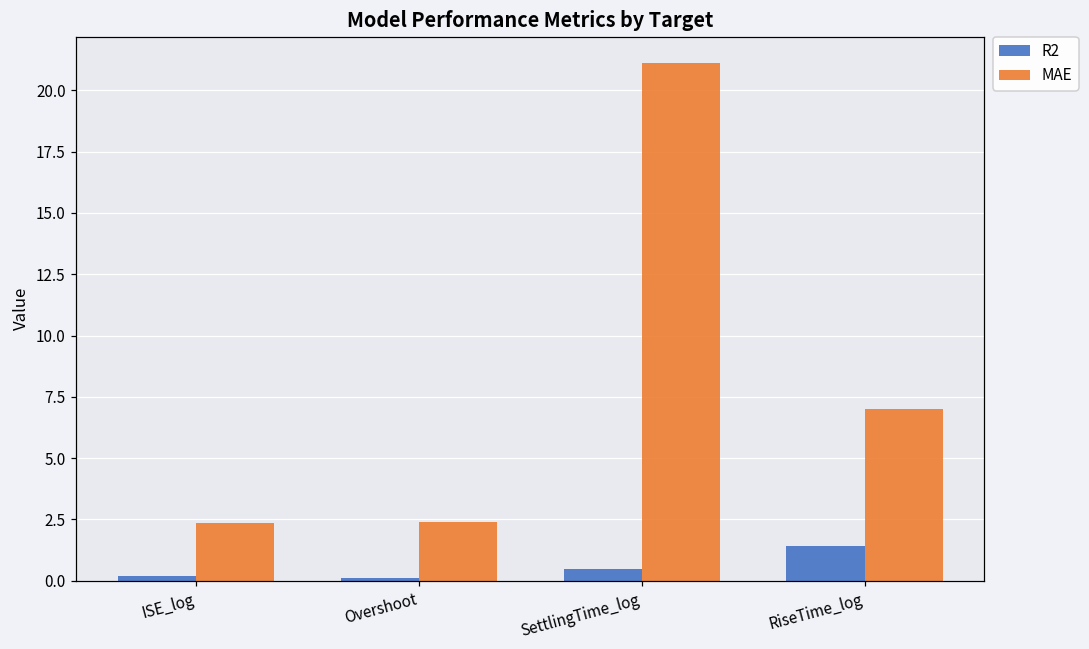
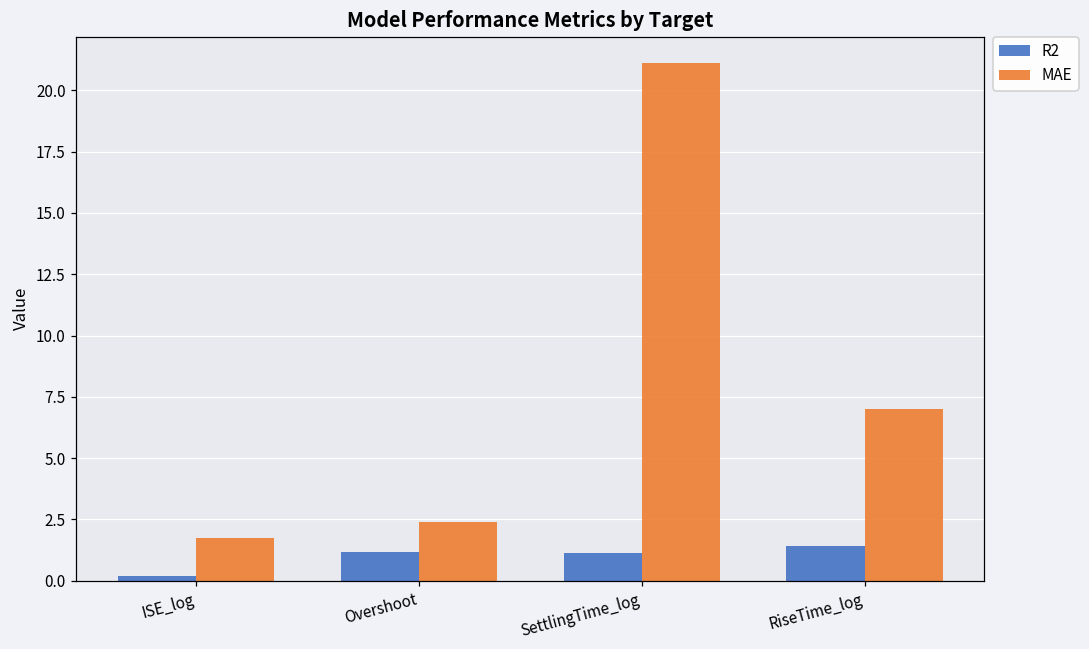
MAE, ISE_log: 2.3 -> 1.7
R2, Overshoot: 0.1 -> 1.2
R2, SettlingTime_log: 0.5 -> 1.1
